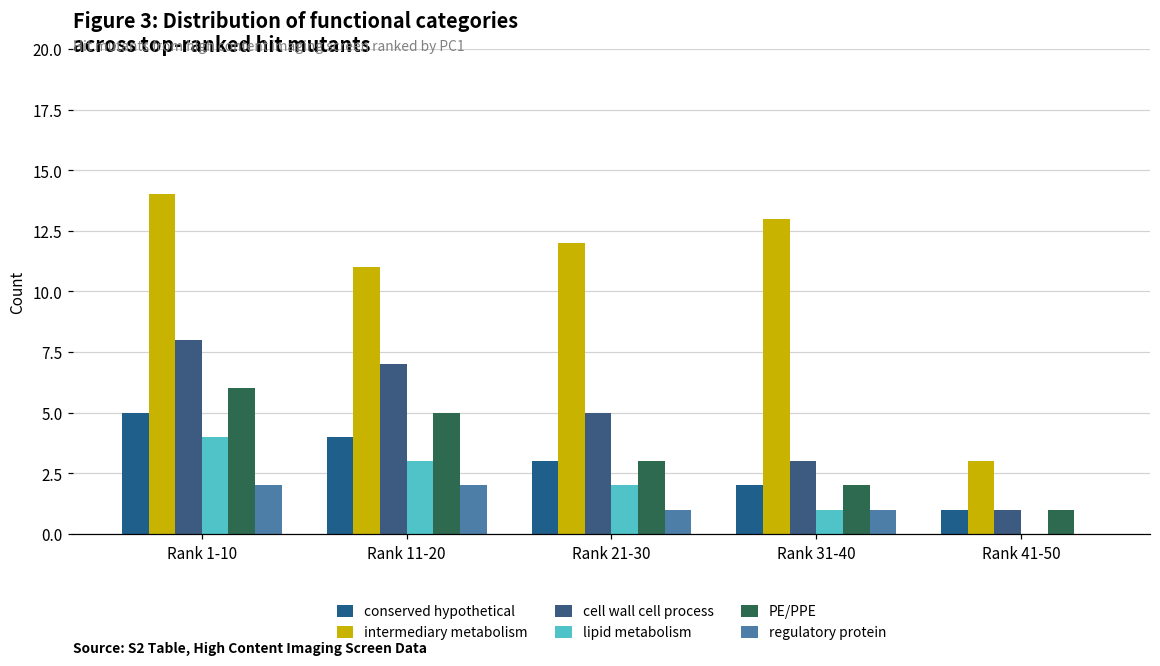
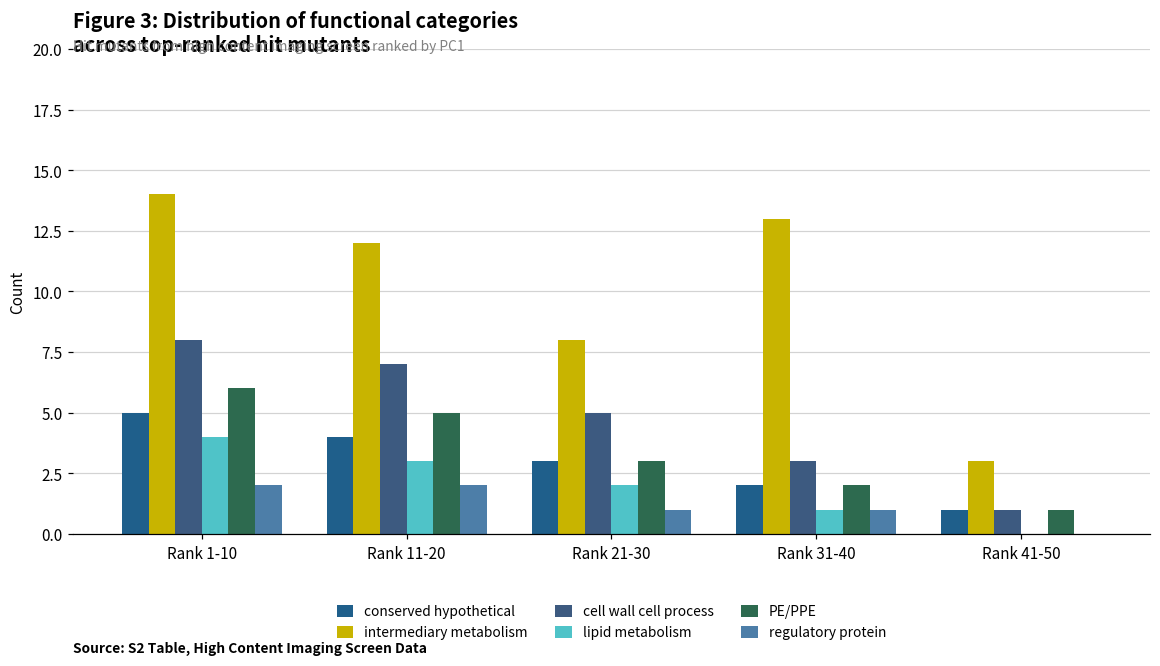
intermediary metabolism, Rank 11-20: 11 -> 12
intermediary metabolism, Rank 21-30: 12 -> 8
